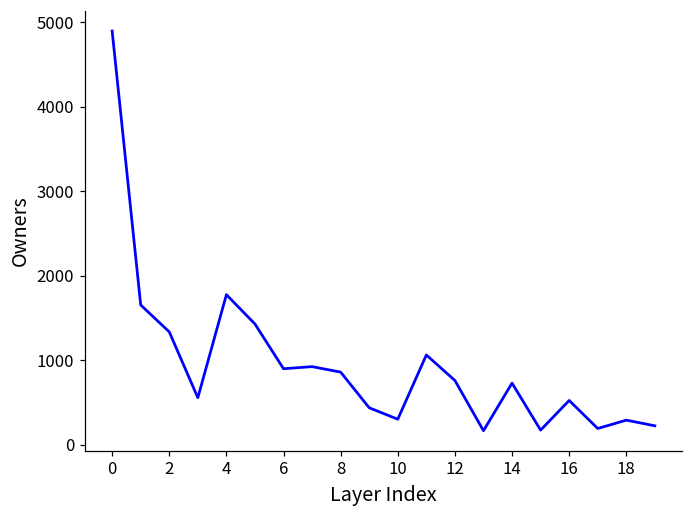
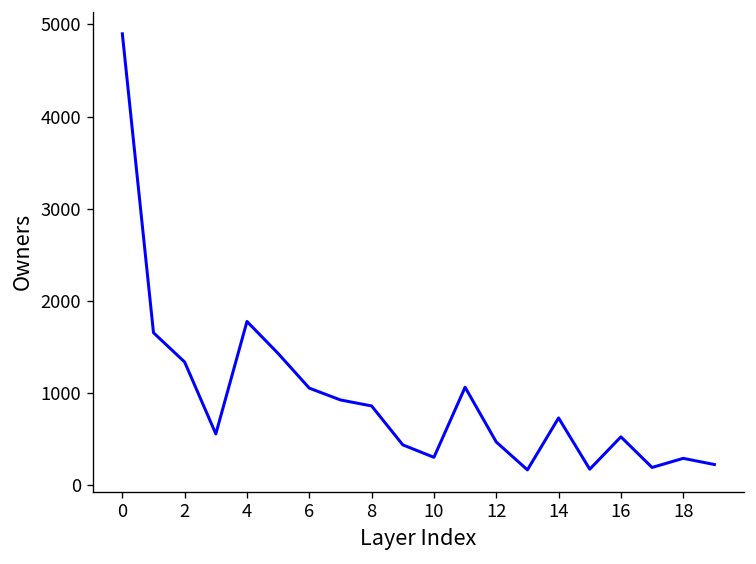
6: 900 -> 1100
12: 800 -> 500
